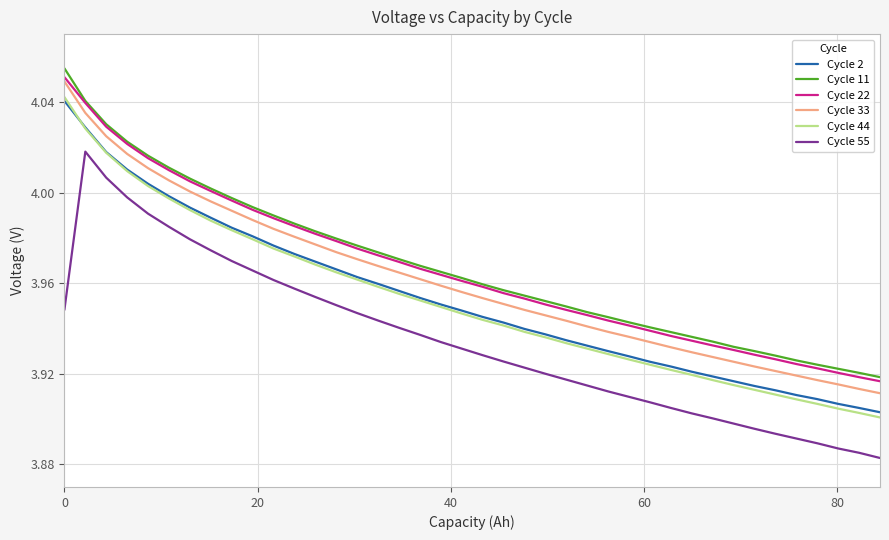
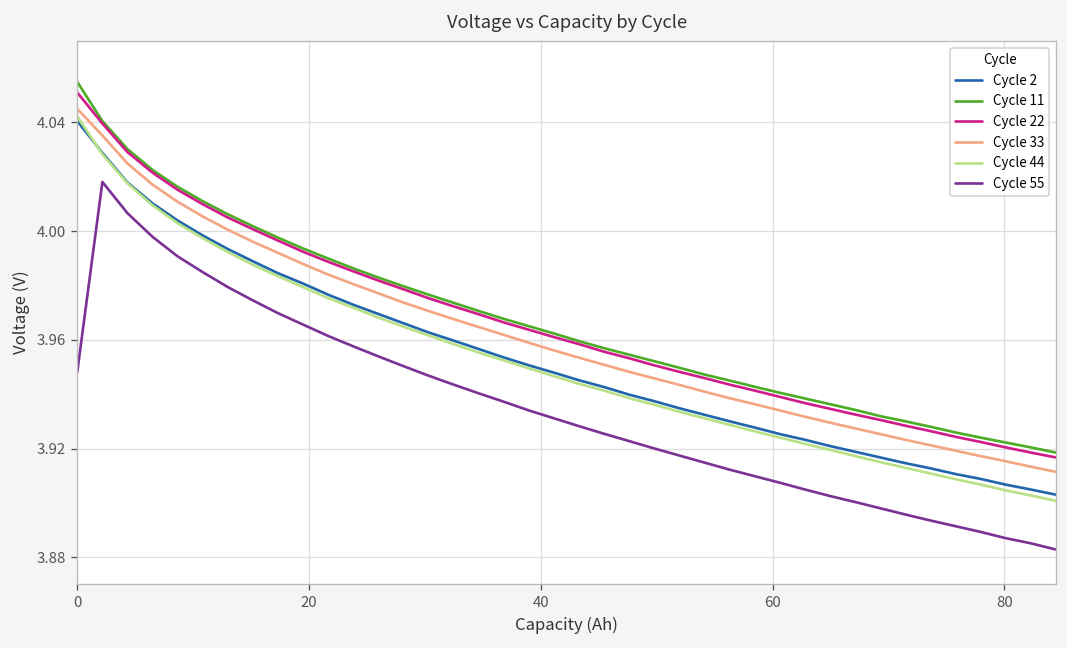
Cycle 33, 0: 4.049 -> 4.045
